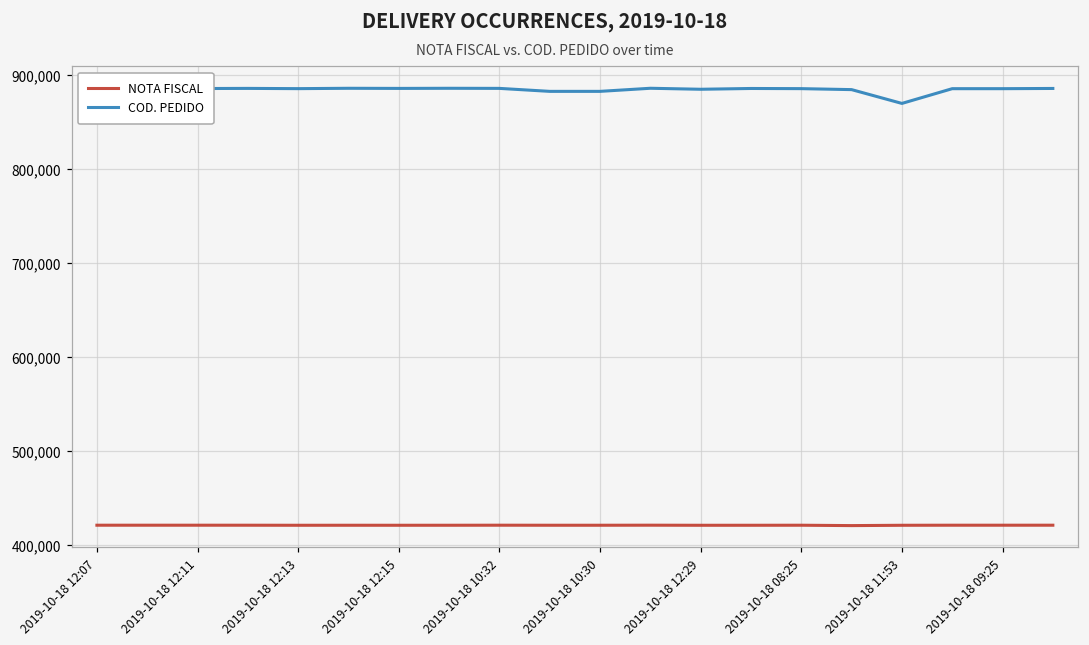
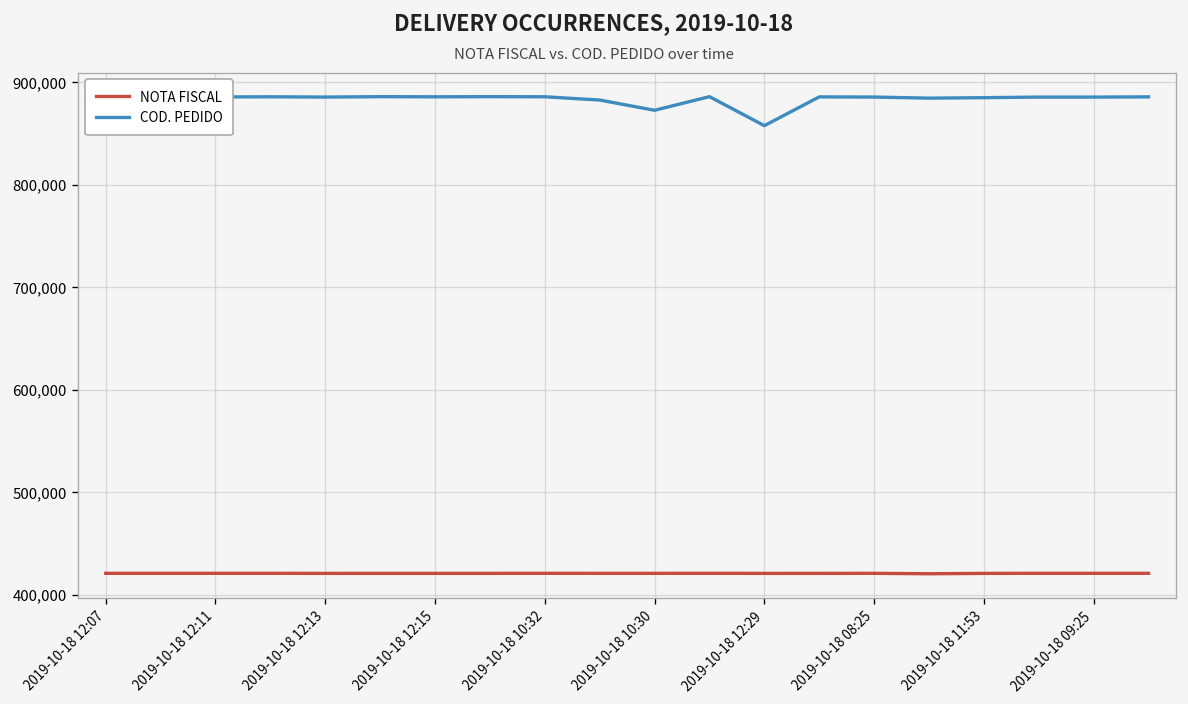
COD. PEDIDO, 2019-10-18 10:30: 880,000 -> 870,000
COD. PEDIDO, 2019-10-18 12:29: 880,000 -> 860,000
COD. PEDIDO, 2019-10-18 11:53: 870,000 -> 890,000
